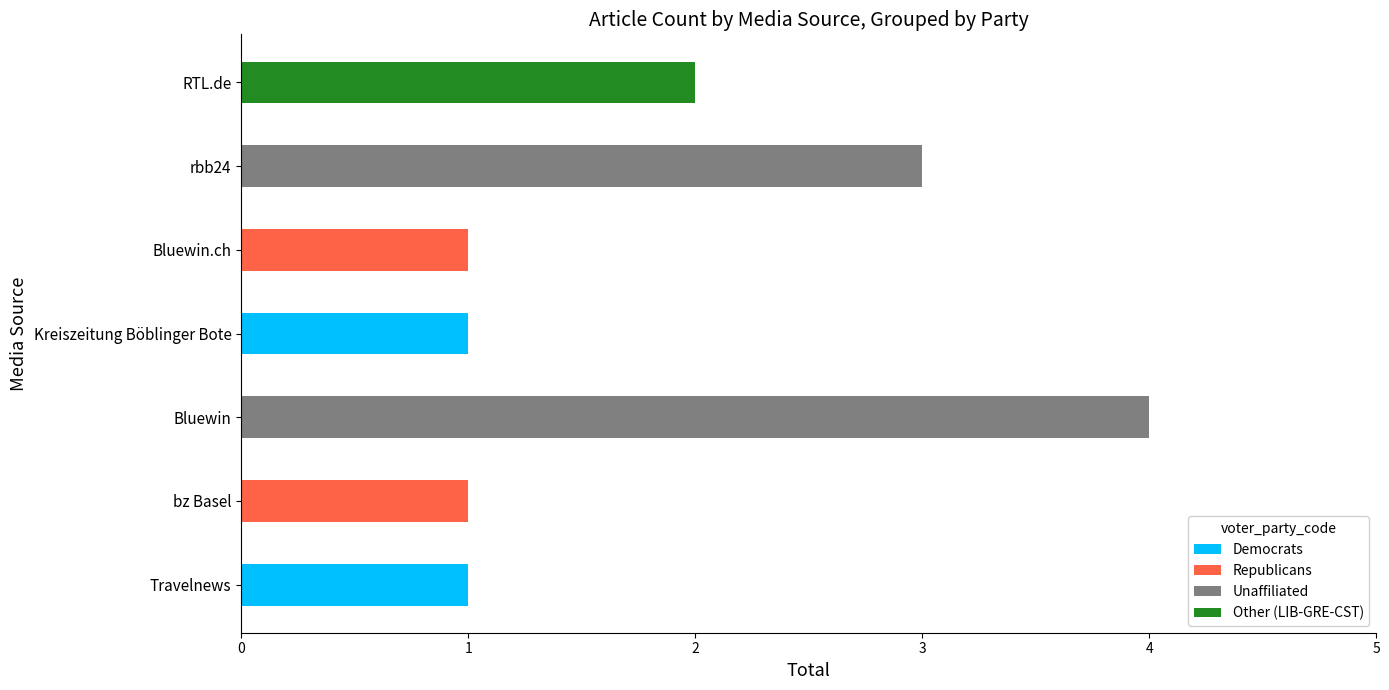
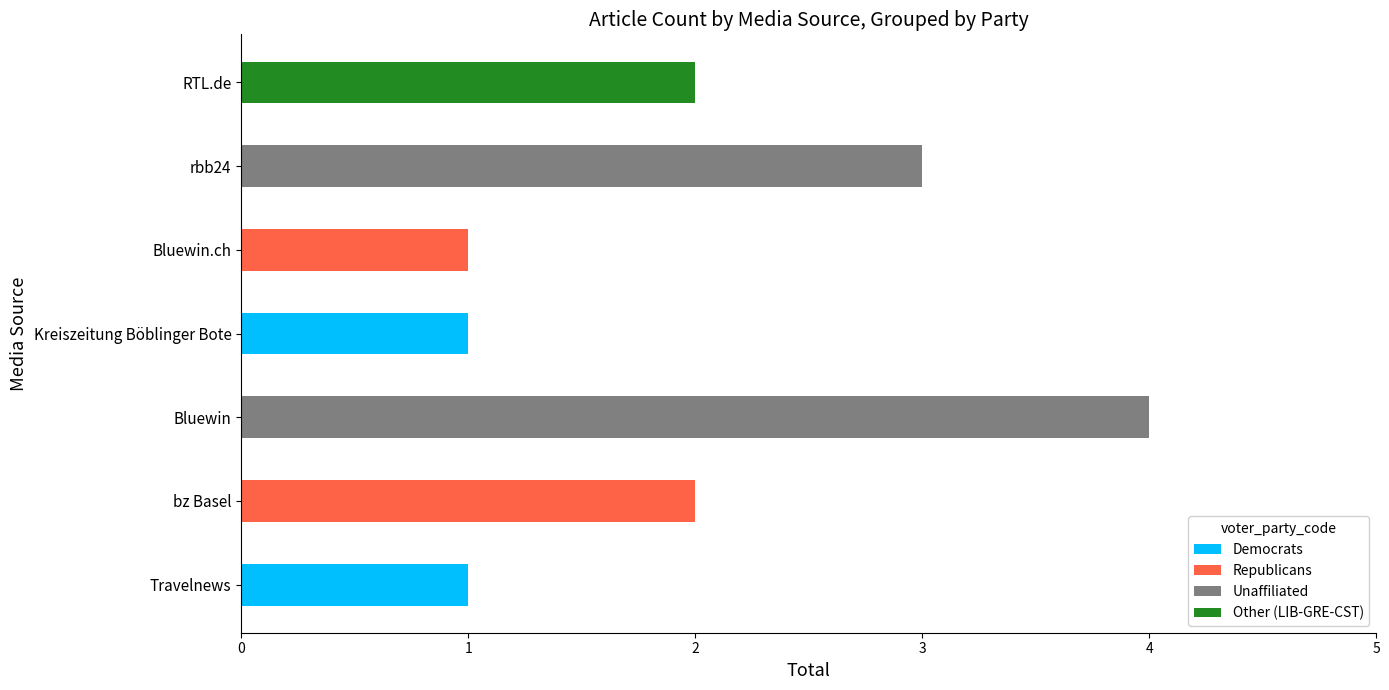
bz Basel: 1 -> 2
